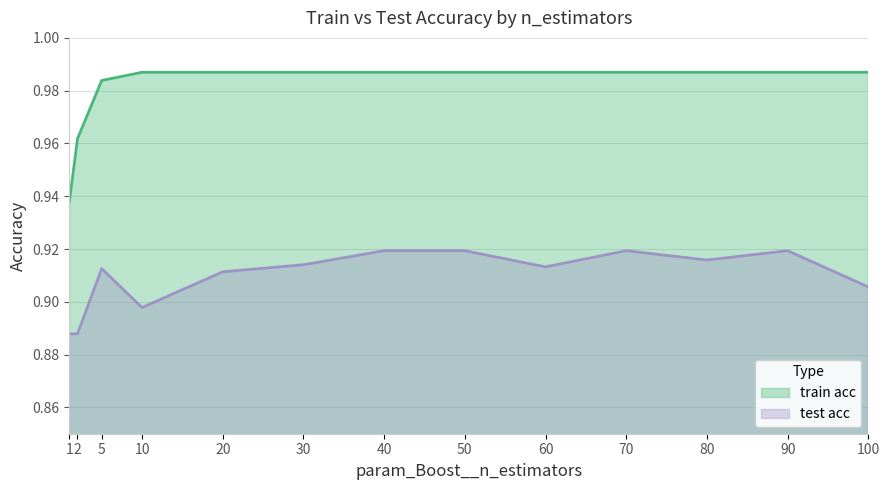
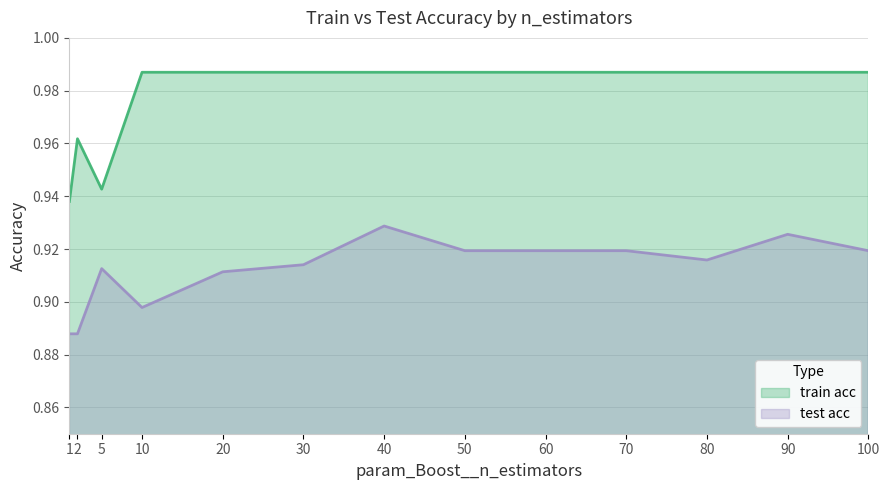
train acc, 5: 0.984 -> 0.943
test acc, 40: 0.919 -> 0.929
test acc, 60: 0.913 -> 0.919
test acc, 90: 0.919 -> 0.926
test acc, 100: 0.906 -> 0.919
